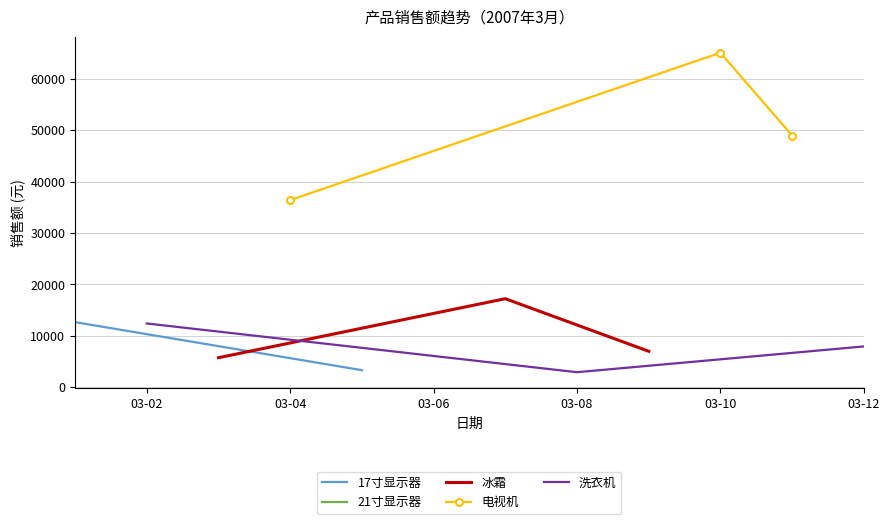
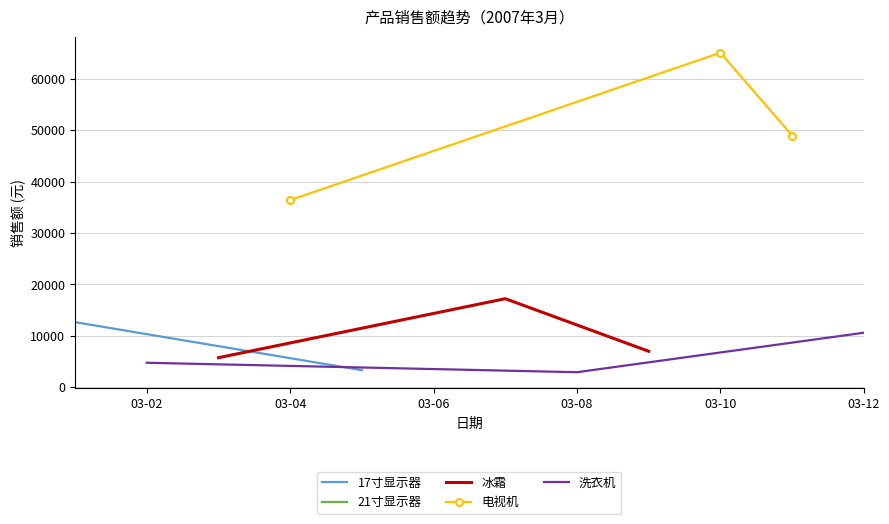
洗衣机, 03-02: 12000 -> 5000
洗衣机, 03-12: 8000 -> 11000
